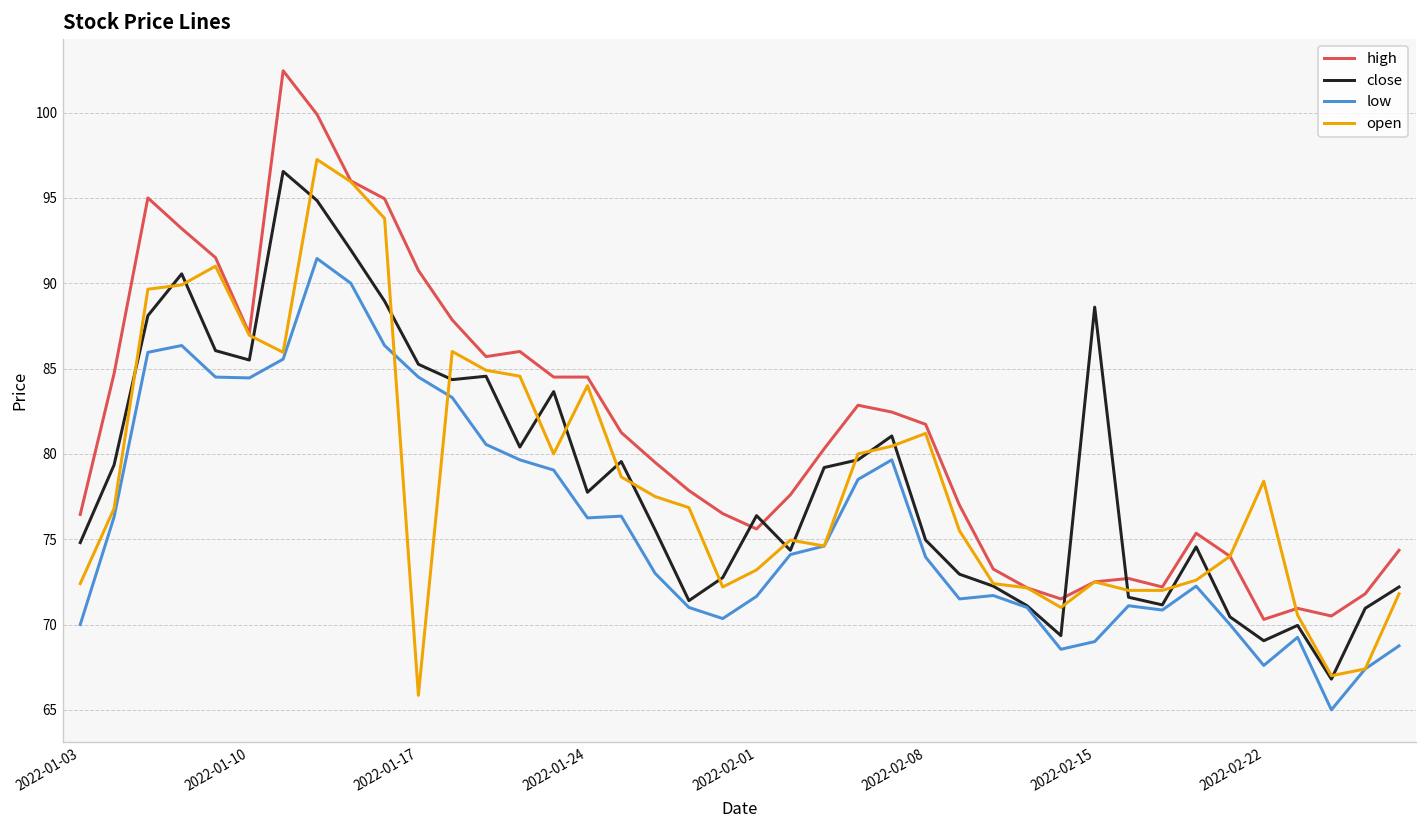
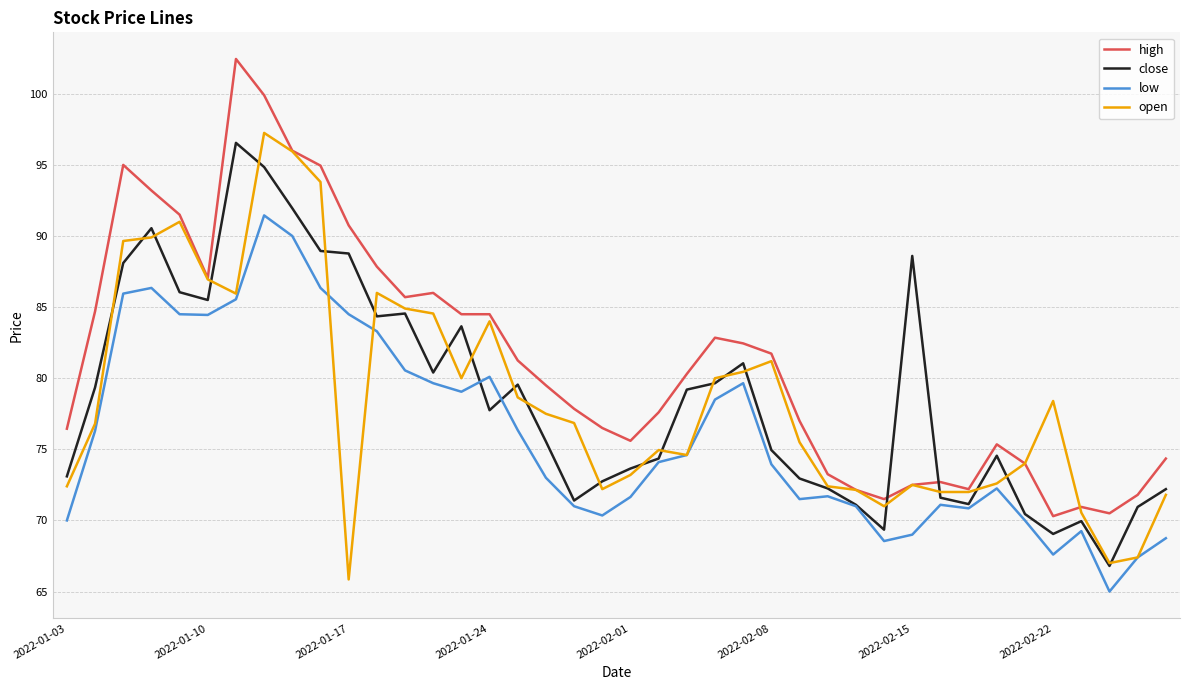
close, 2022-01-03: 74.8 -> 73.1
close, 2022-01-17: 85.3 -> 88.8
low, 2022-01-24: 76.3 -> 80.1
close, 2022-02-01: 76.4 -> 73.7
